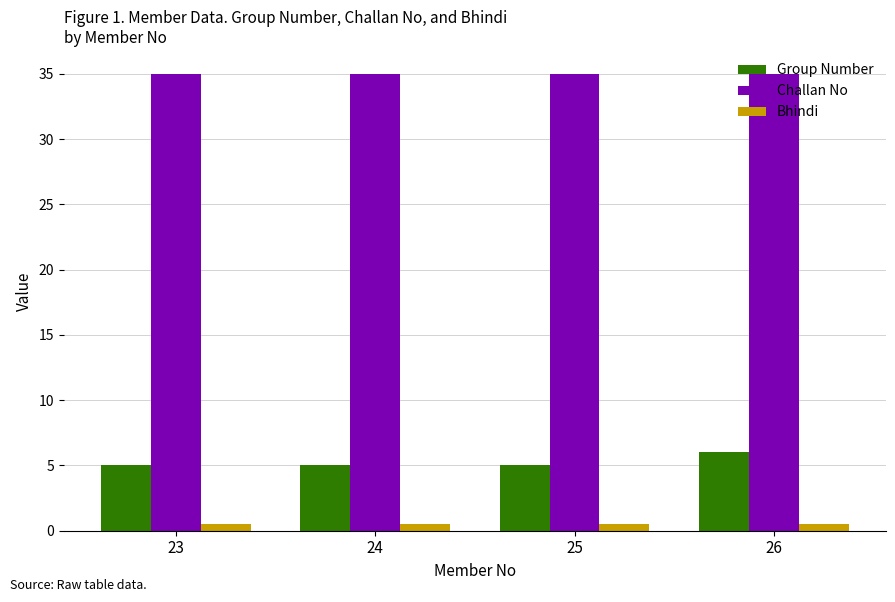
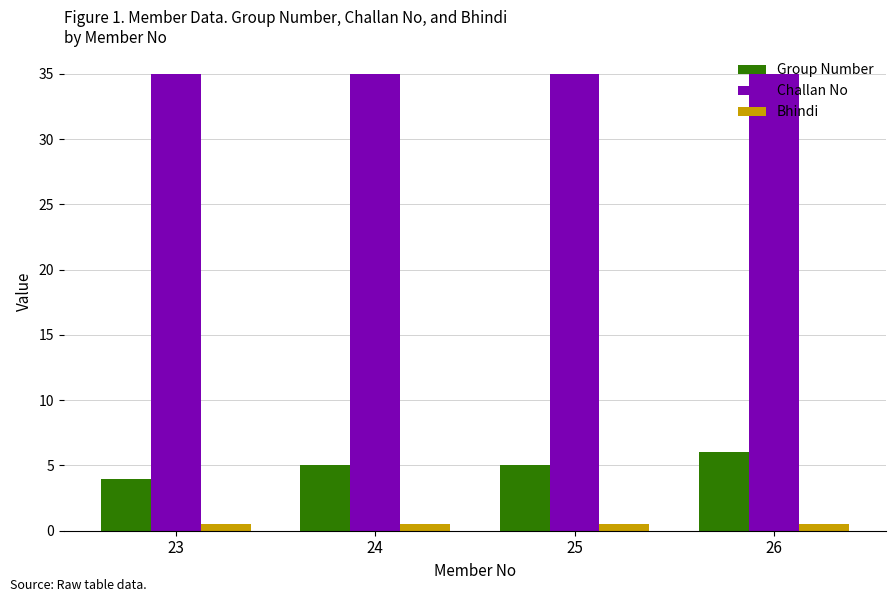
Group Number, 23: 5 -> 4
